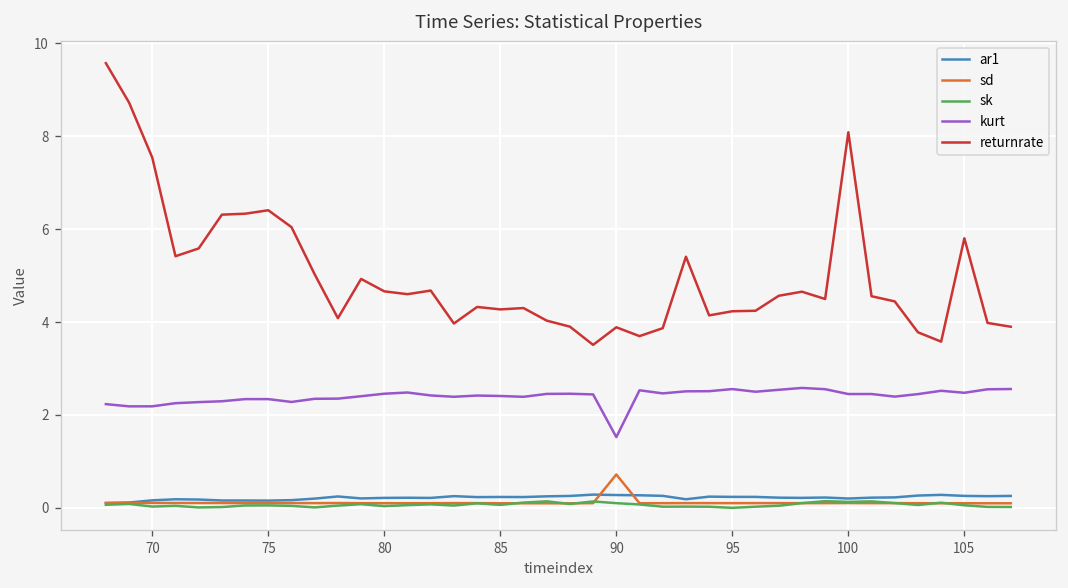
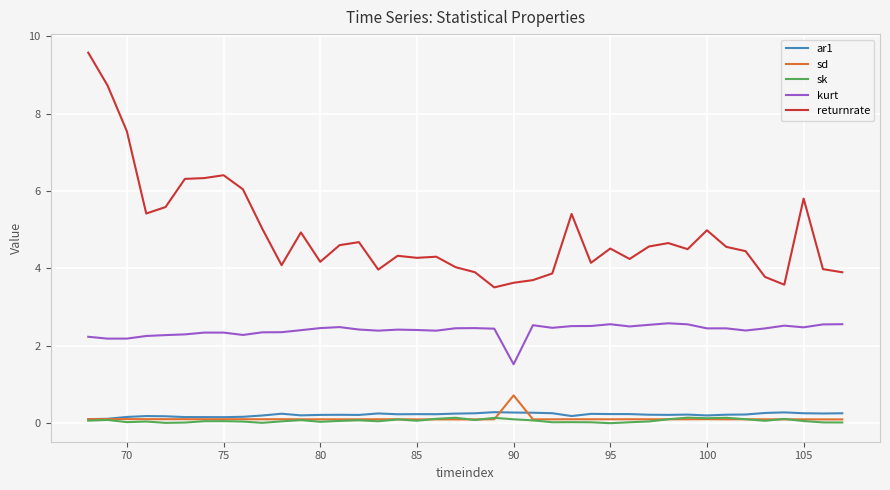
returnrate, 80: 4.7 -> 4.2
returnrate, 90: 3.9 -> 3.6
returnrate, 95: 4.2 -> 4.5
returnrate, 100: 8.1 -> 5.0
